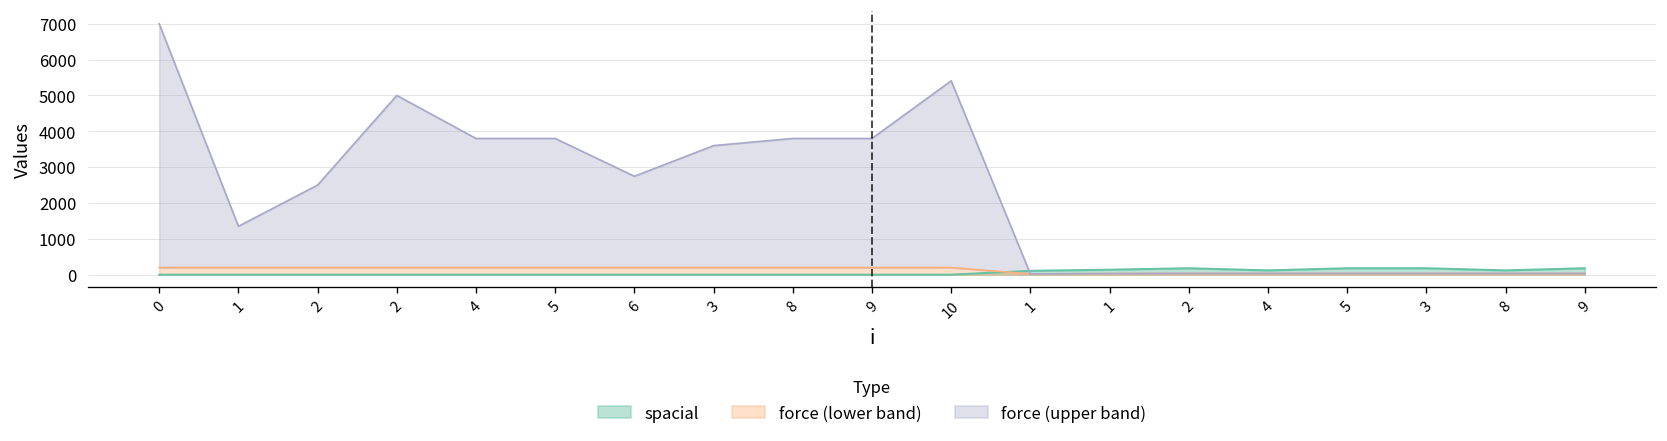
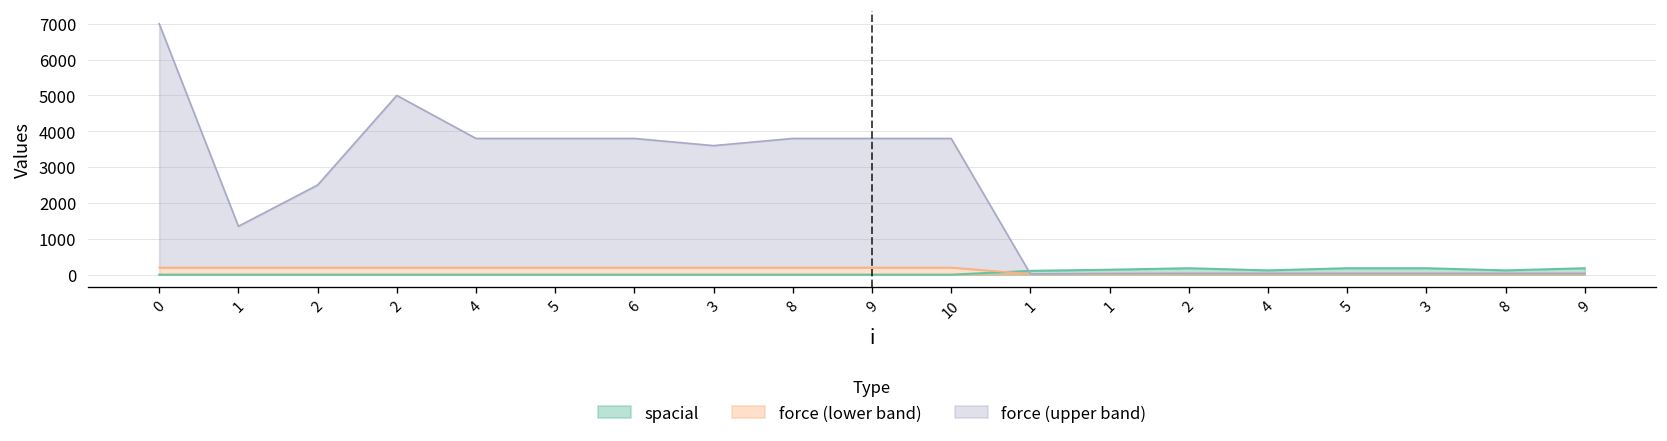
force (upper band), 6: 2700 -> 3800
force (upper band), 10: 5400 -> 3800
